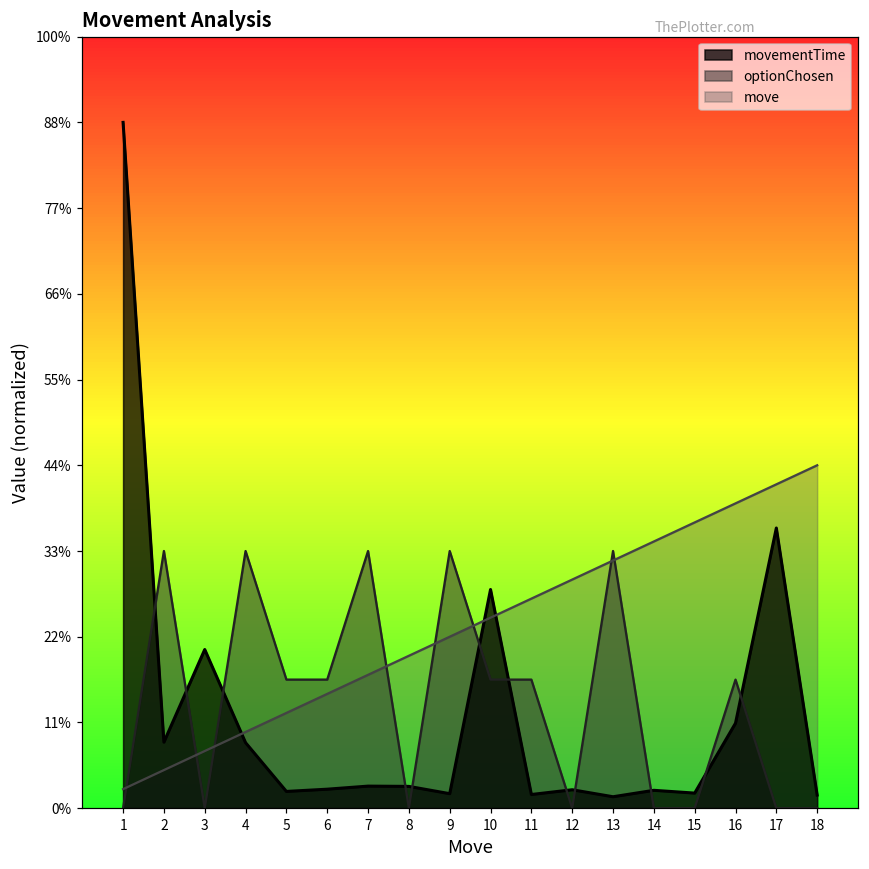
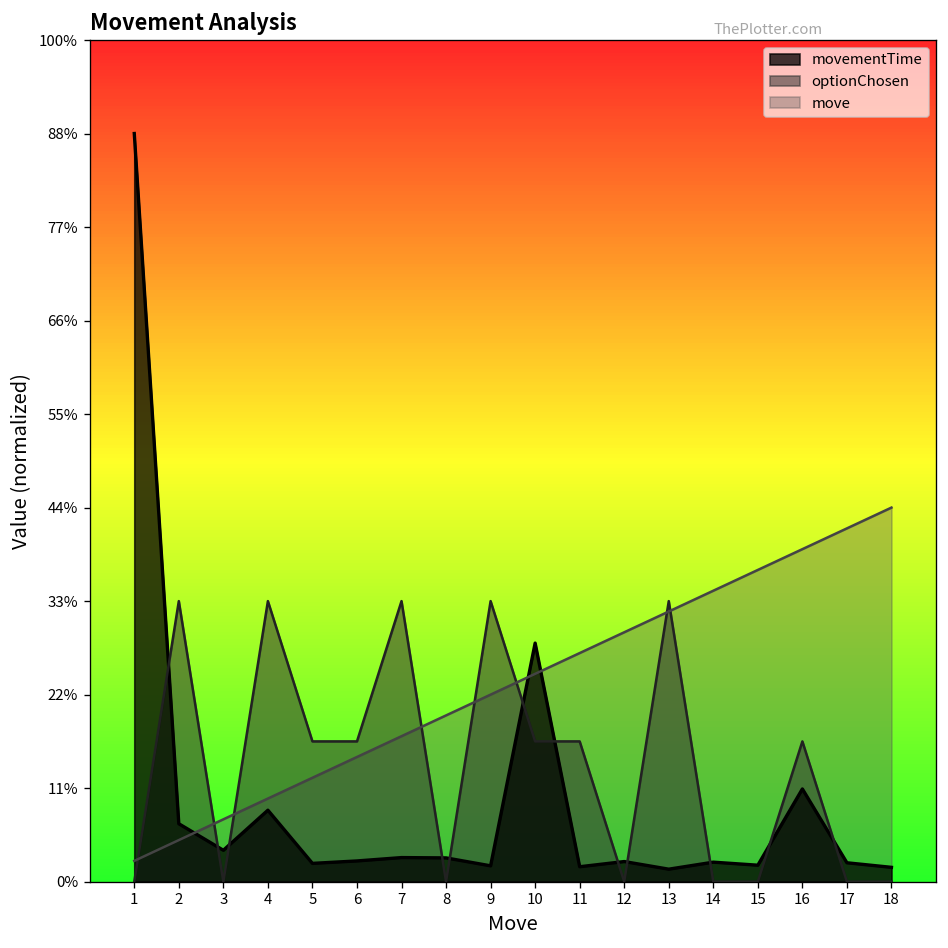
movementTime, 2: 9% -> 7%
movementTime, 3: 21% -> 4%
movementTime, 17: 36% -> 2%
